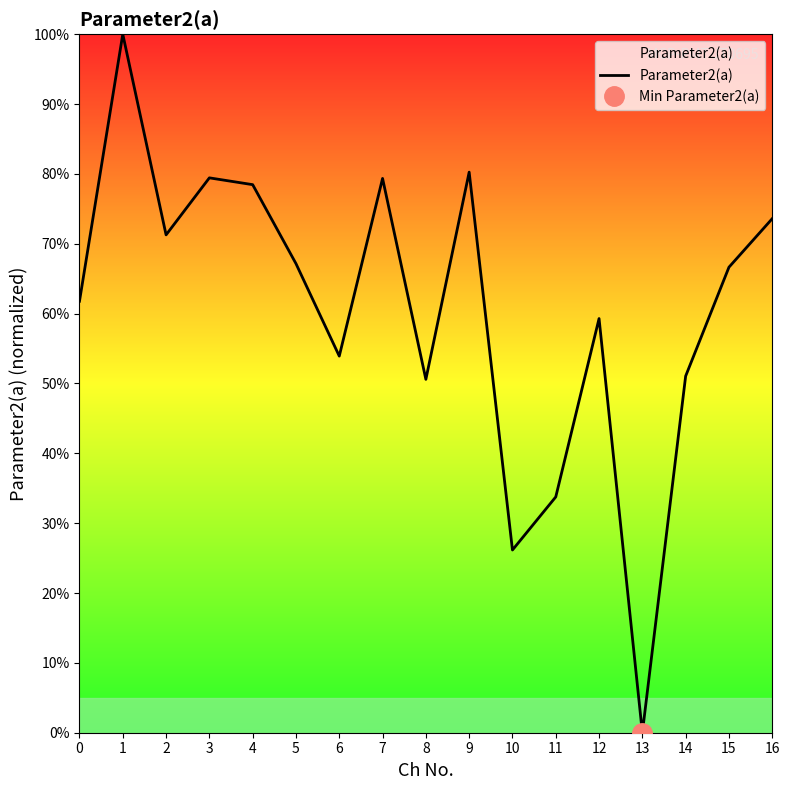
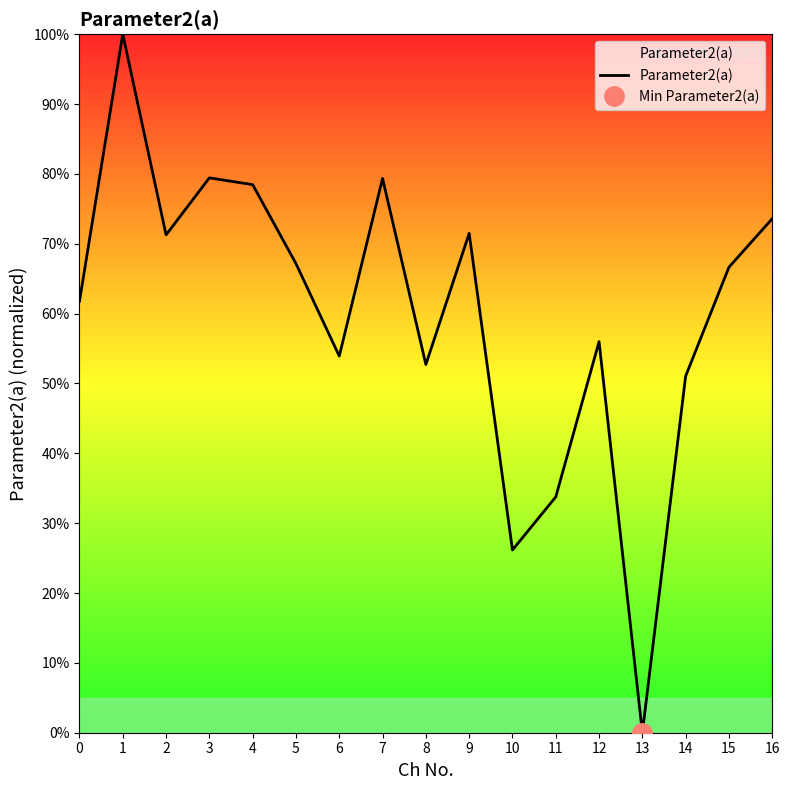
Parameter2(a), 8: 51% -> 53%
Parameter2(a), 9: 80% -> 71%
Parameter2(a), 12: 59% -> 56%
